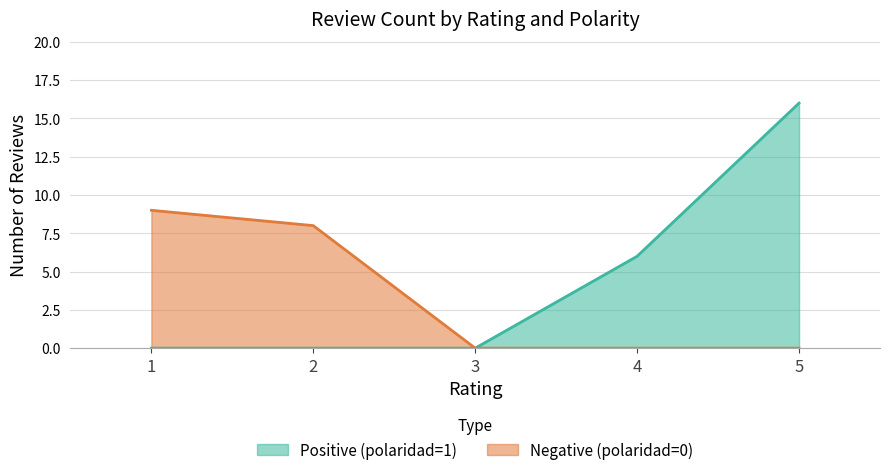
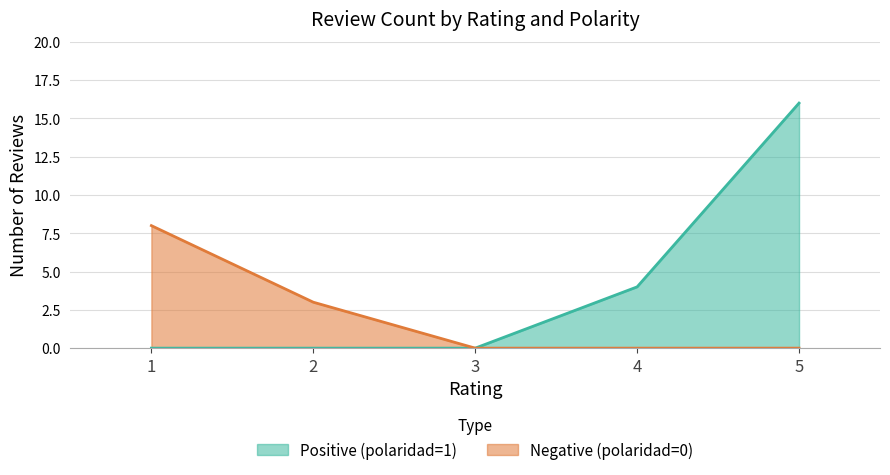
Negative (polaridad=0), 1: 9 -> 8
Negative (polaridad=0), 2: 8 -> 3
Positive (polaridad=1), 4: 6 -> 4
